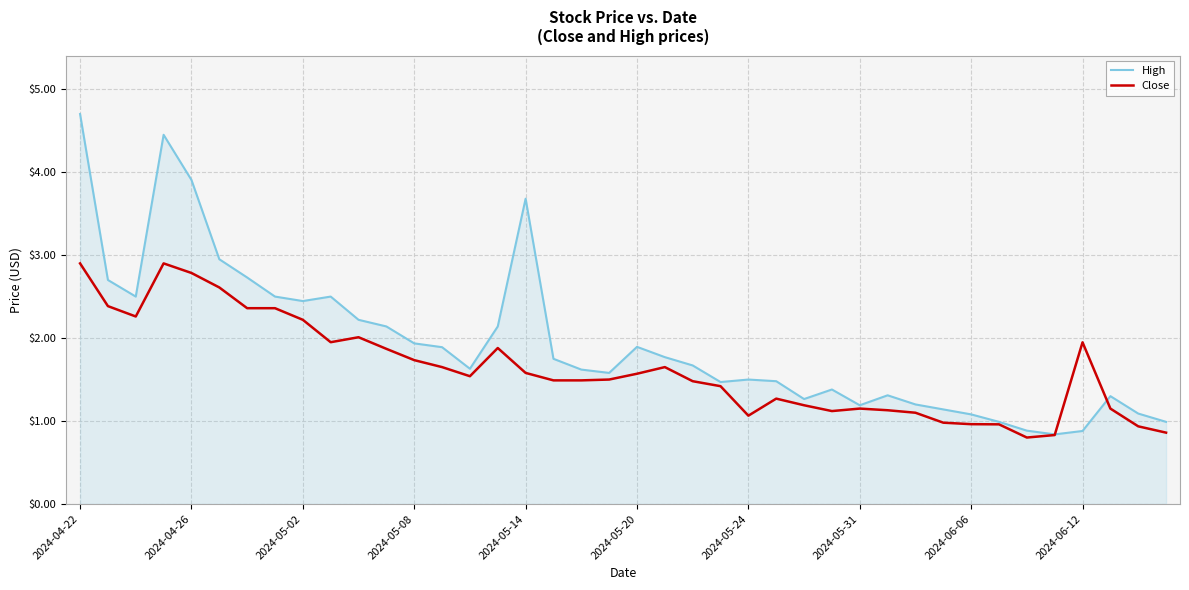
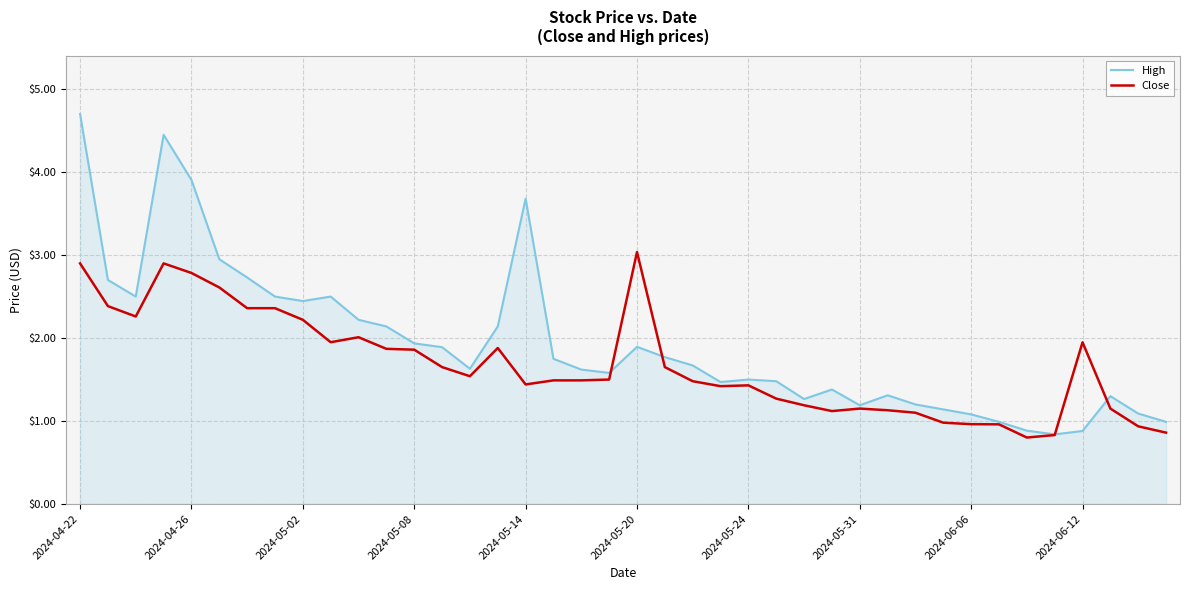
Close, 2024-05-08: $1.7 -> $1.9
Close, 2024-05-14: $1.6 -> $1.4
Close, 2024-05-20: $1.6 -> $3.0
Close, 2024-05-24: $1.1 -> $1.4
